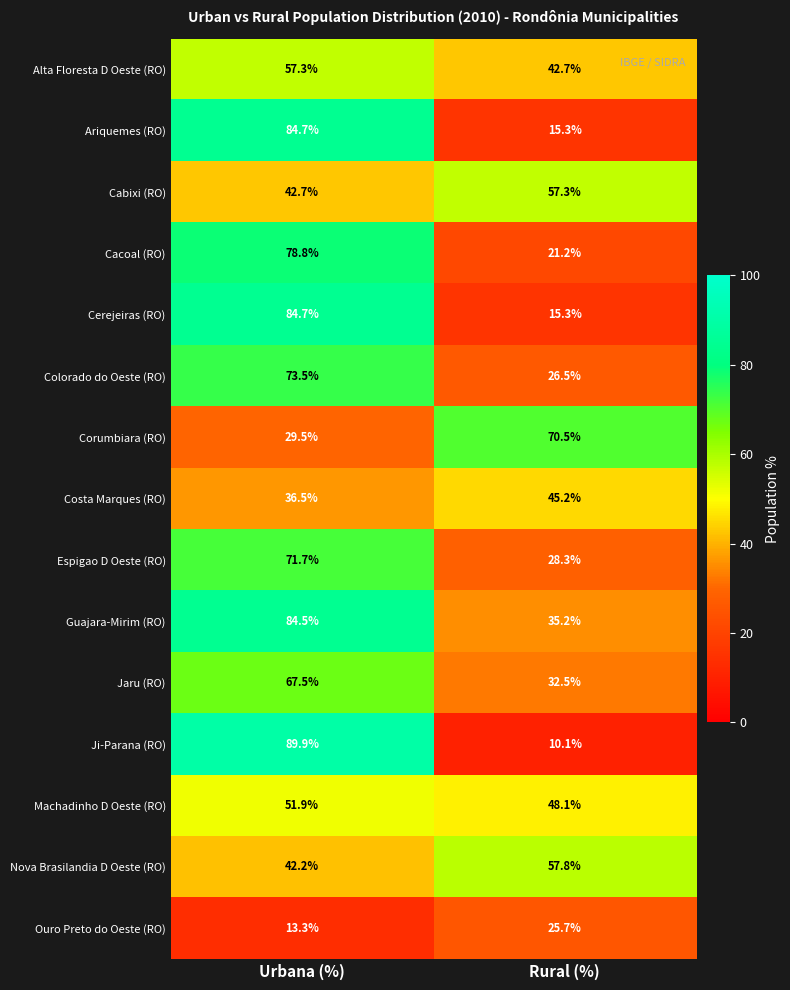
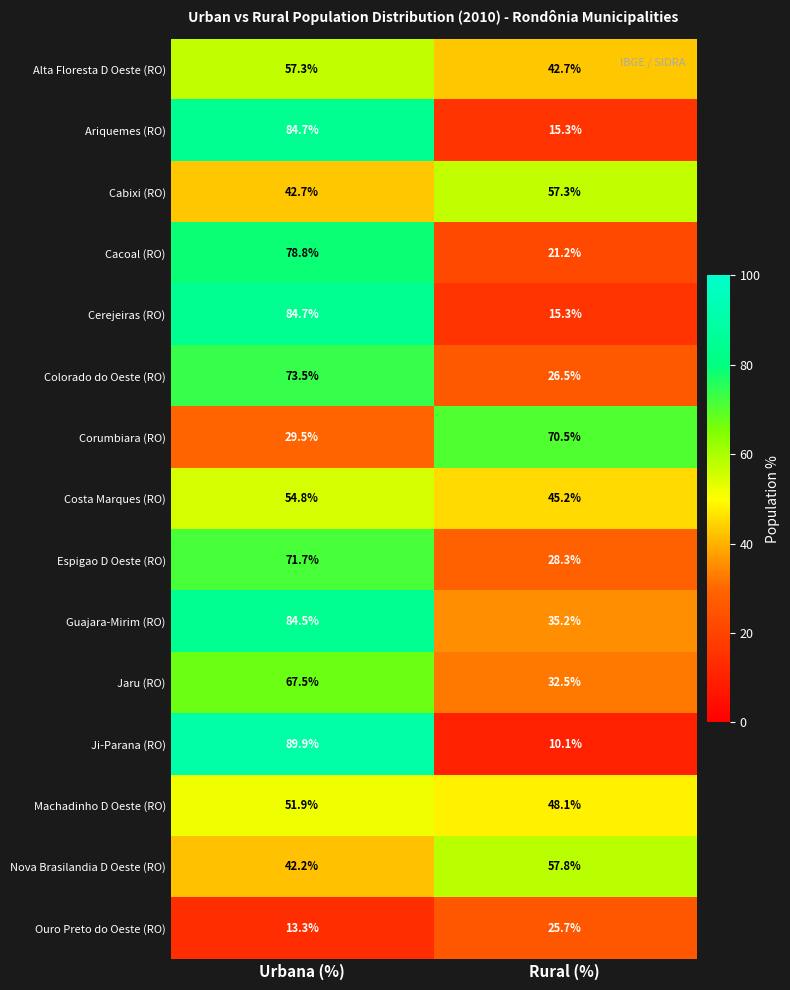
Costa Marques (RO), Urbana (%): 36.5% -> 54.8%
